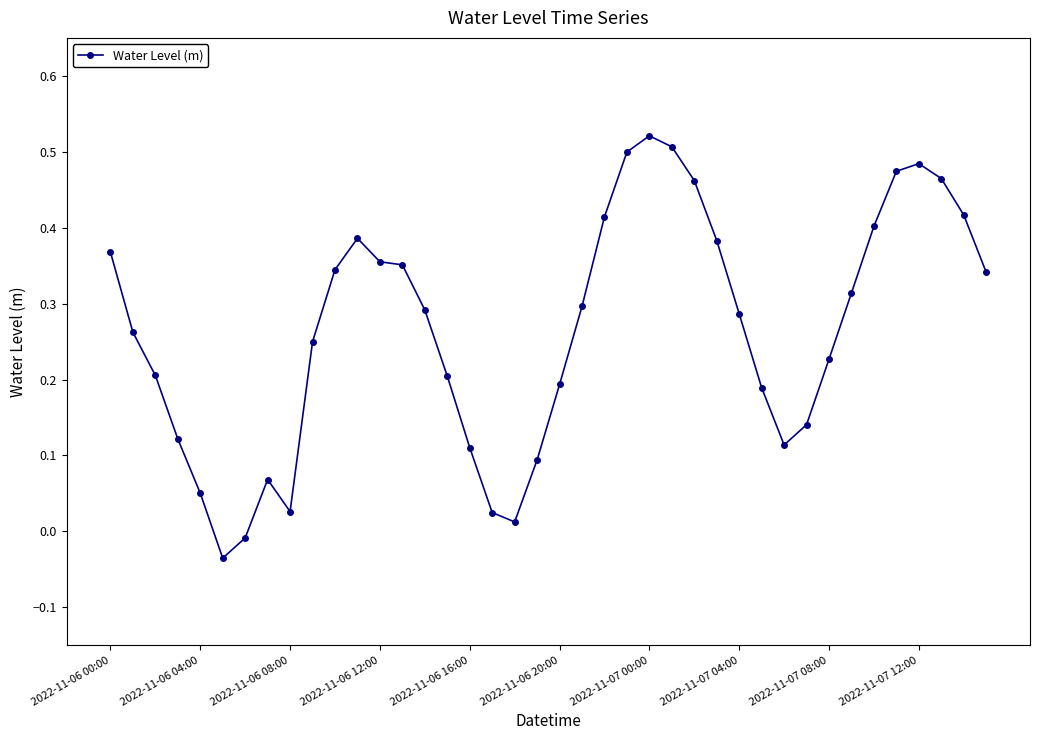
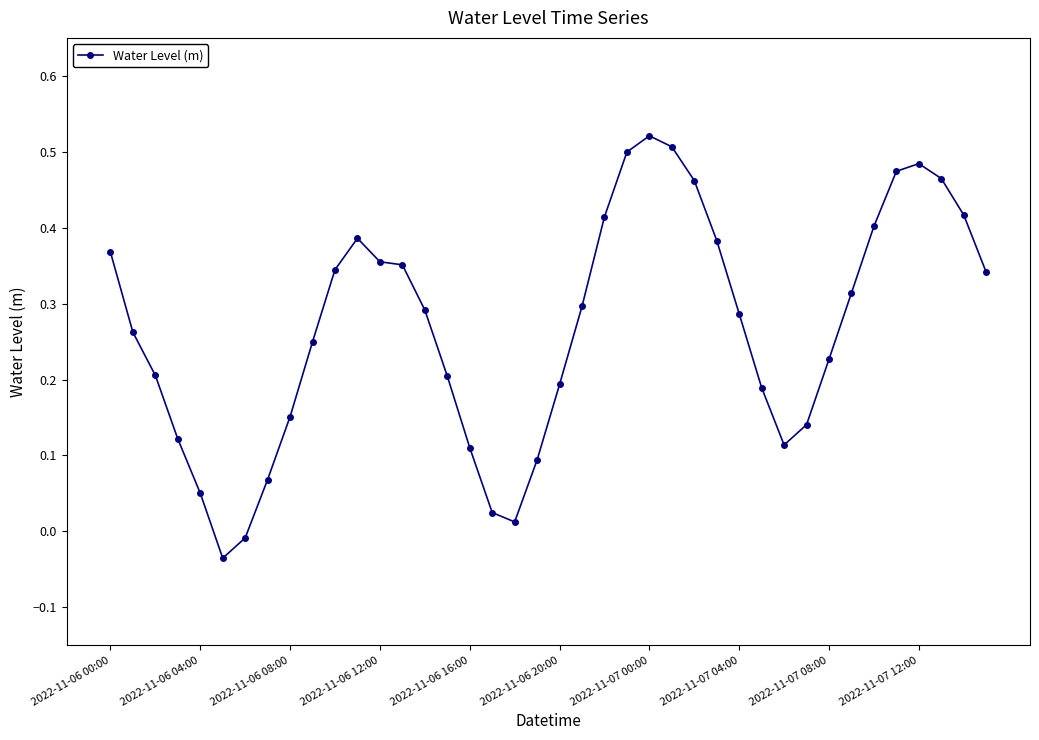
2022-11-06 08:00: 0.03 -> 0.15
